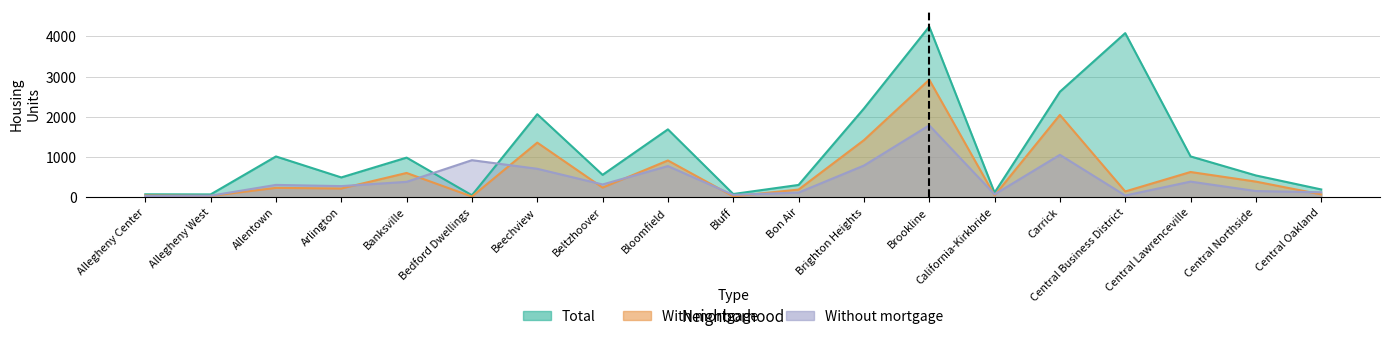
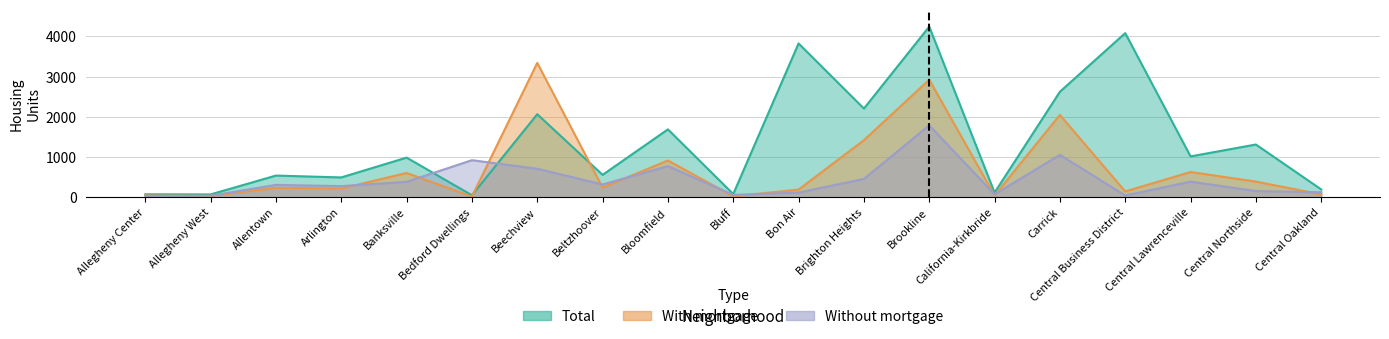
Total, Allentown: 1000 -> 500
With mortgage, Beechview: 1400 -> 3300
Total, Bon Air: 300 -> 3800
Without mortgage, Brighton Heights: 800 -> 500
Total, Central Northside: 500 -> 1300
